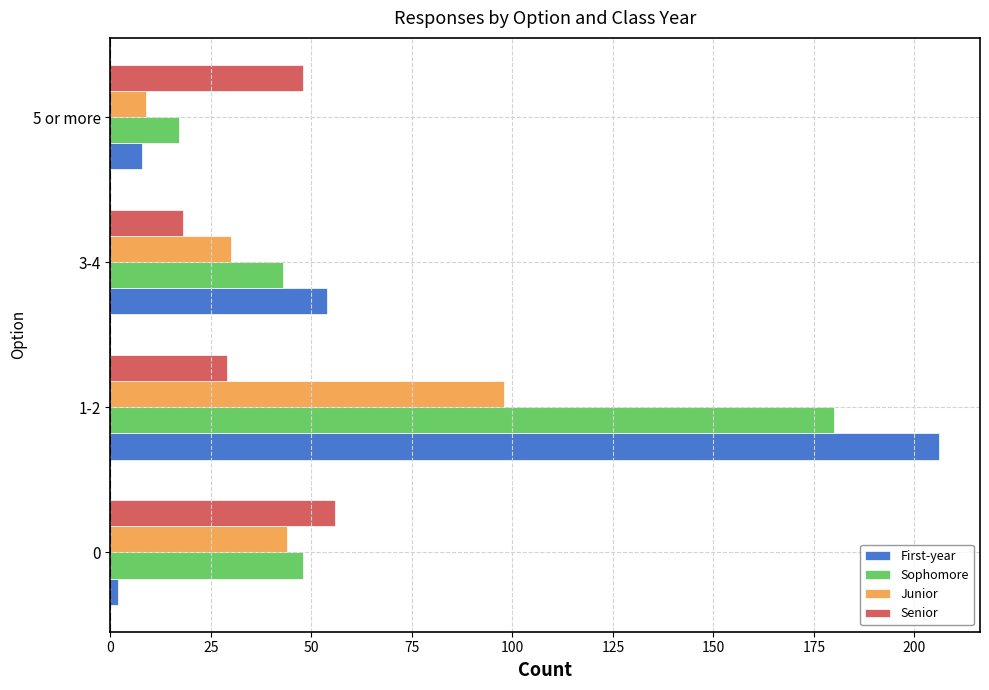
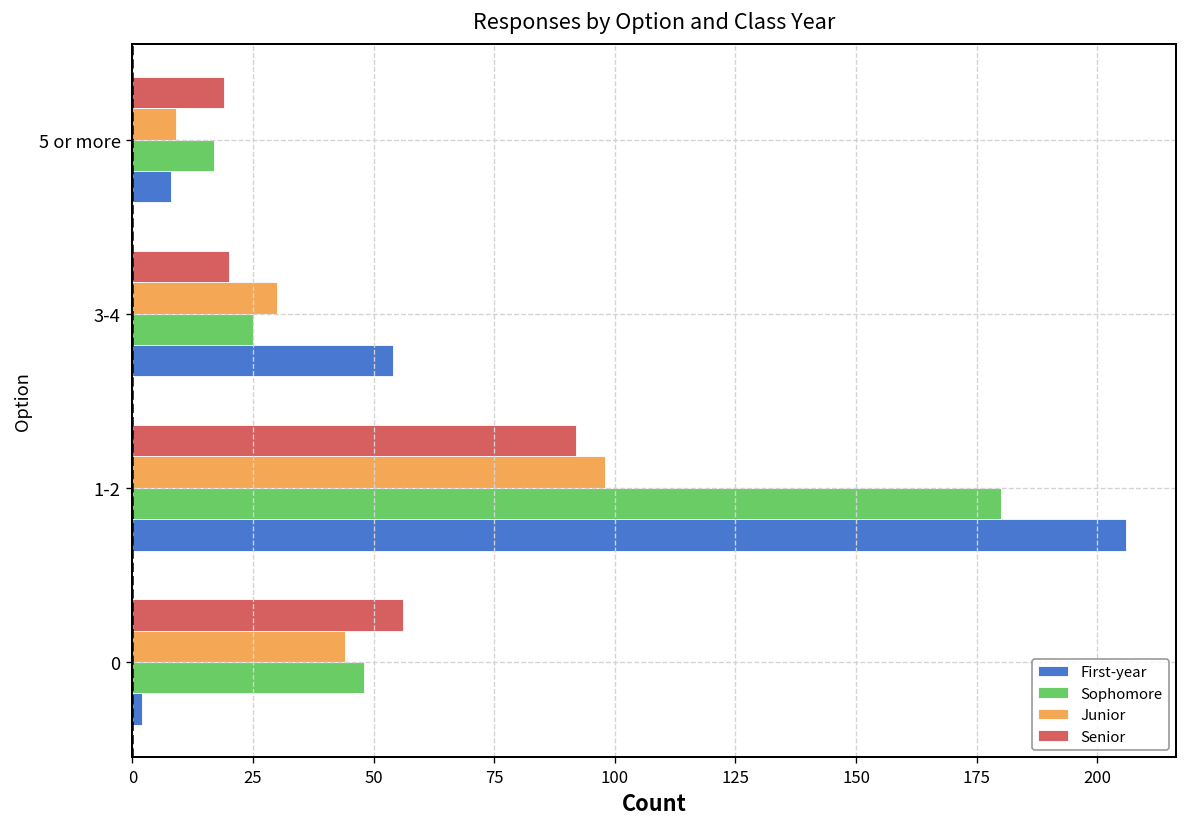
Senior, 5 or more: 48 -> 19
Senior, 3-4: 18 -> 20
Sophomore, 3-4: 43 -> 25
Senior, 1-2: 29 -> 92
